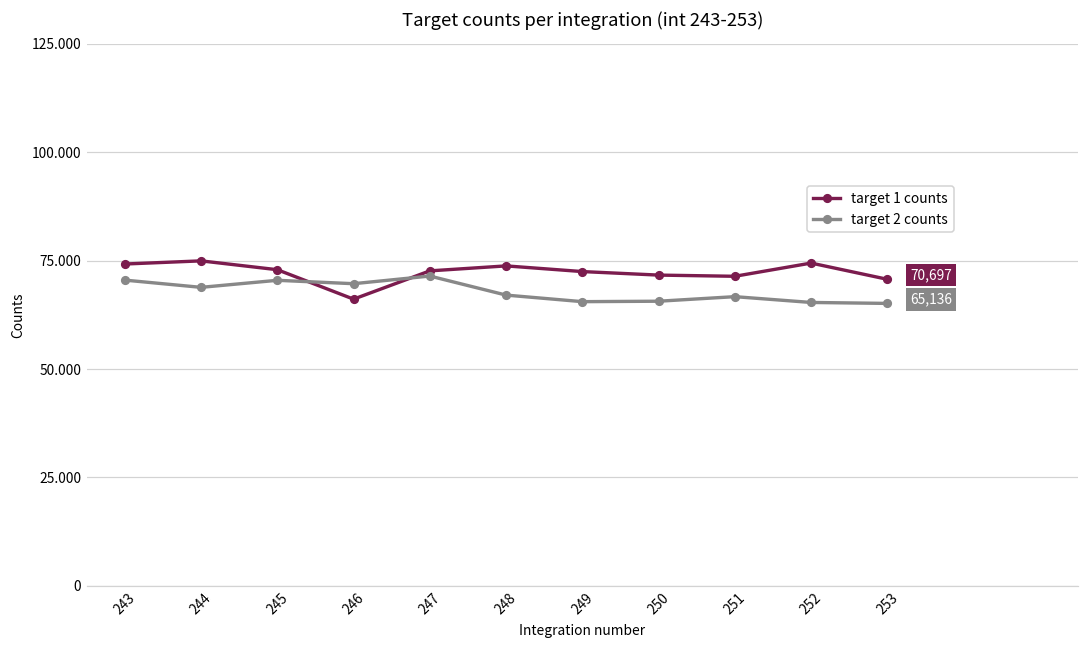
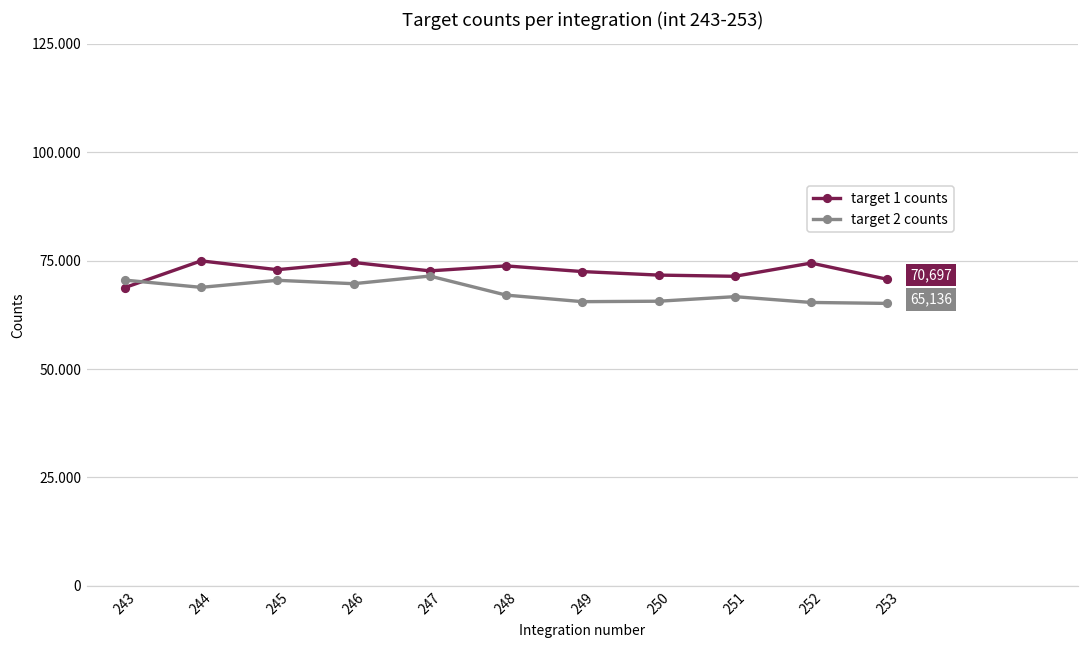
target 1 counts, 243: 74 -> 69
target 1 counts, 246: 66 -> 75
